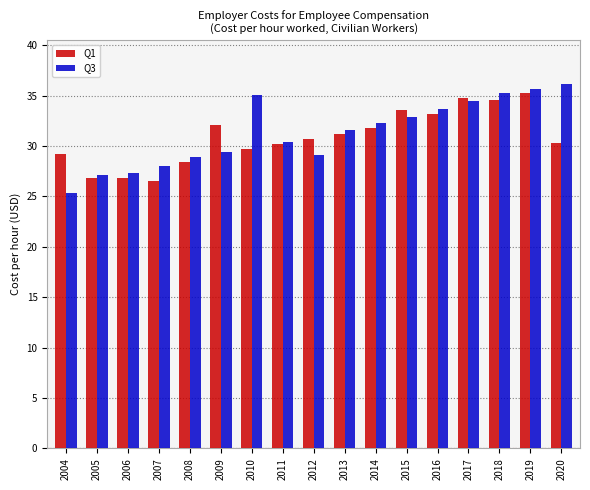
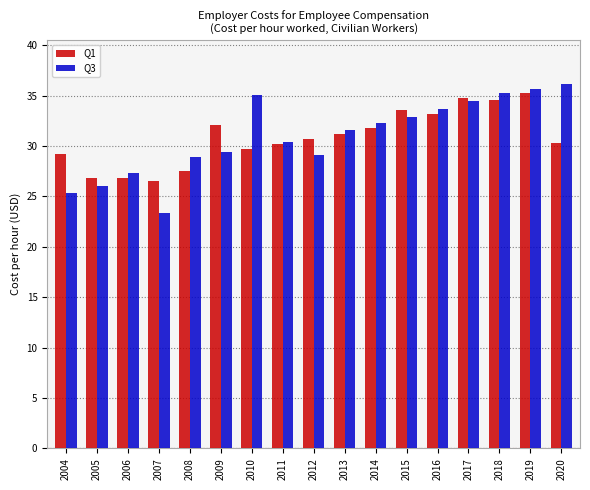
Q3, 2005: 27.2 -> 26.1
Q3, 2007: 28.0 -> 23.4
Q1, 2008: 28.5 -> 27.5
